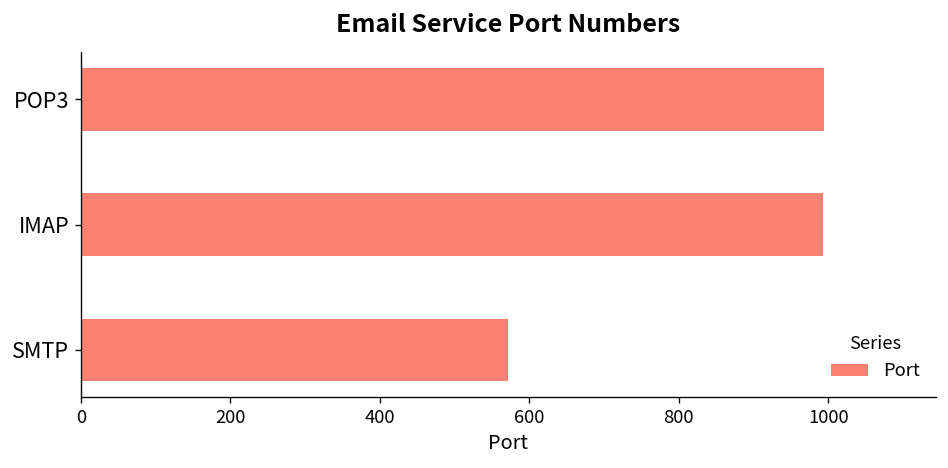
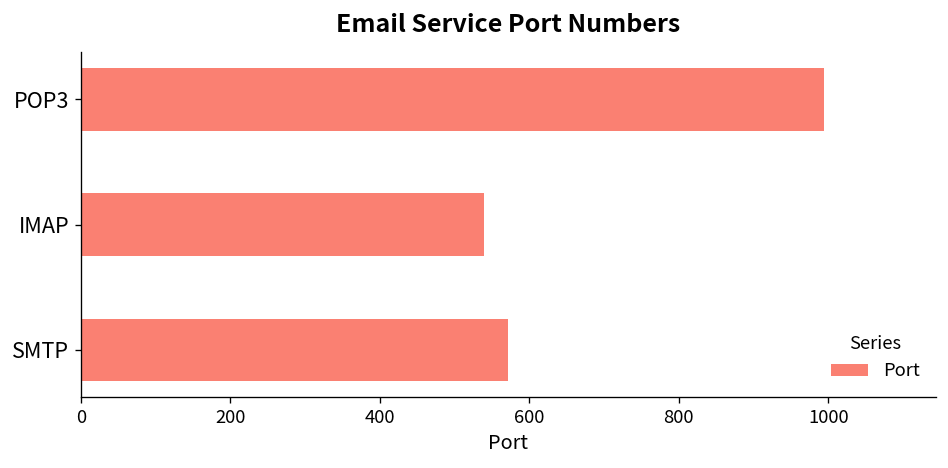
IMAP: 990 -> 540
